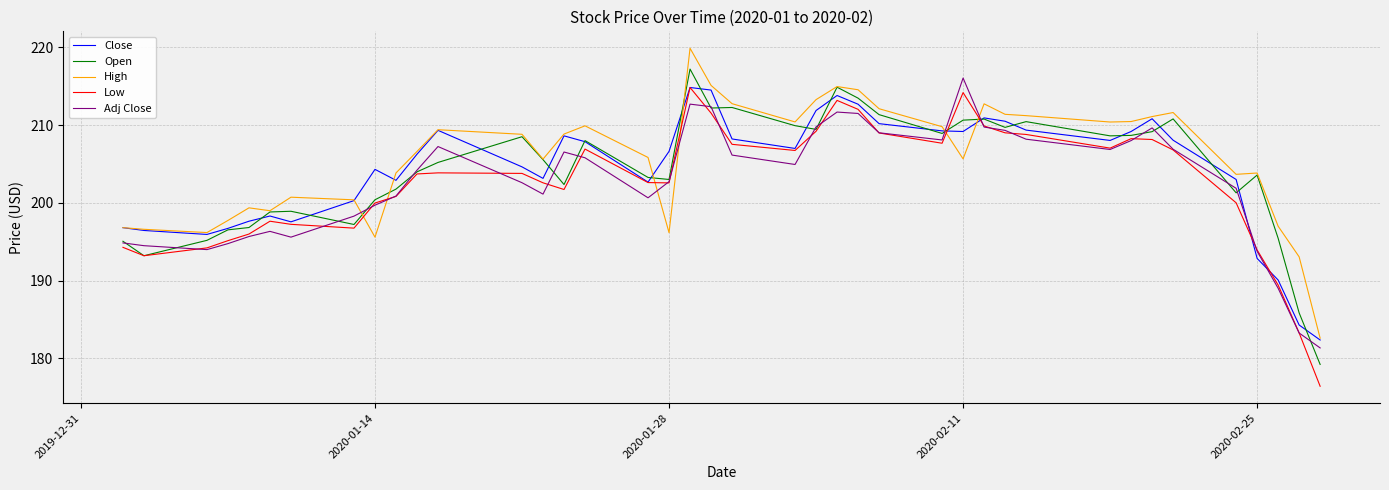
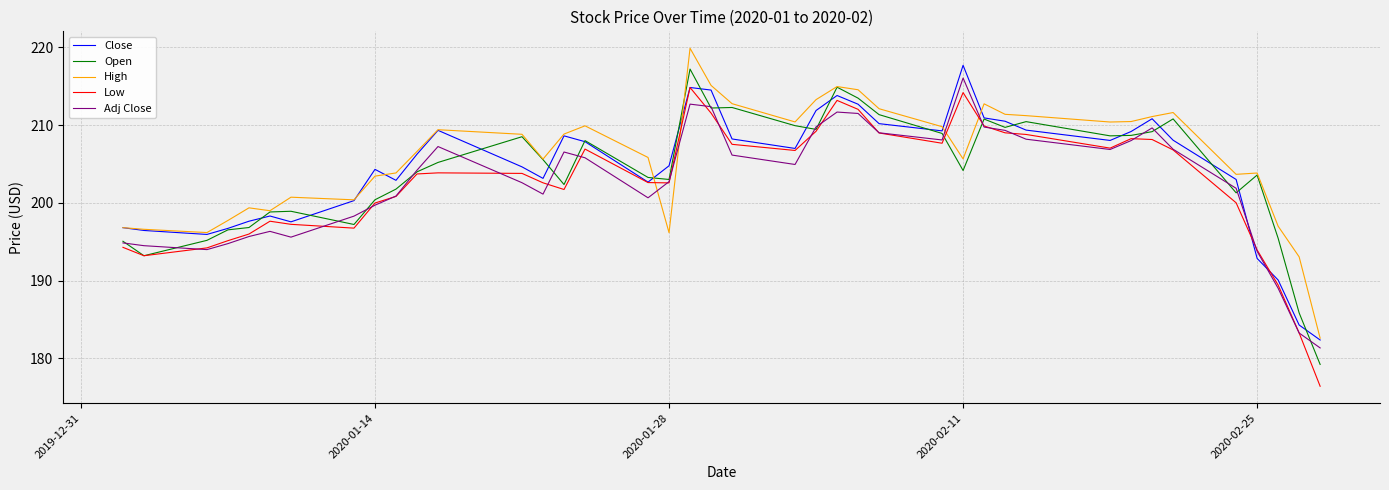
High, 2020-01-14: 196 -> 203
Close, 2020-01-28: 207 -> 205
Close, 2020-02-11: 209 -> 218
Open, 2020-02-11: 211 -> 204
